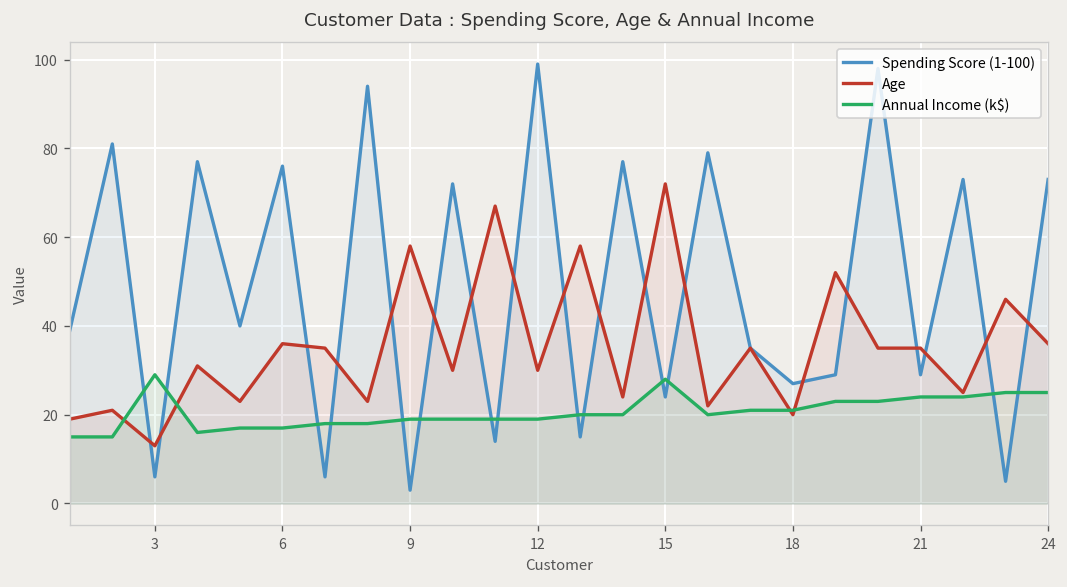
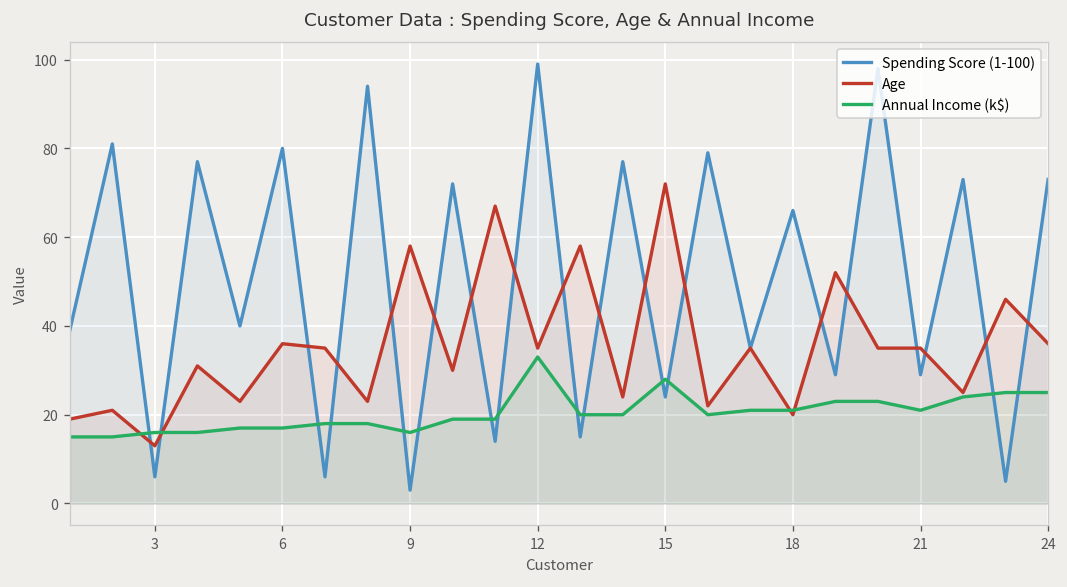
Annual Income (k$), 3: 29 -> 16
Spending Score (1-100), 6: 76 -> 80
Annual Income (k$), 9: 19 -> 16
Age, 12: 30 -> 35
Annual Income (k$), 12: 19 -> 33
Spending Score (1-100), 18: 27 -> 66
Annual Income (k$), 21: 24 -> 21
